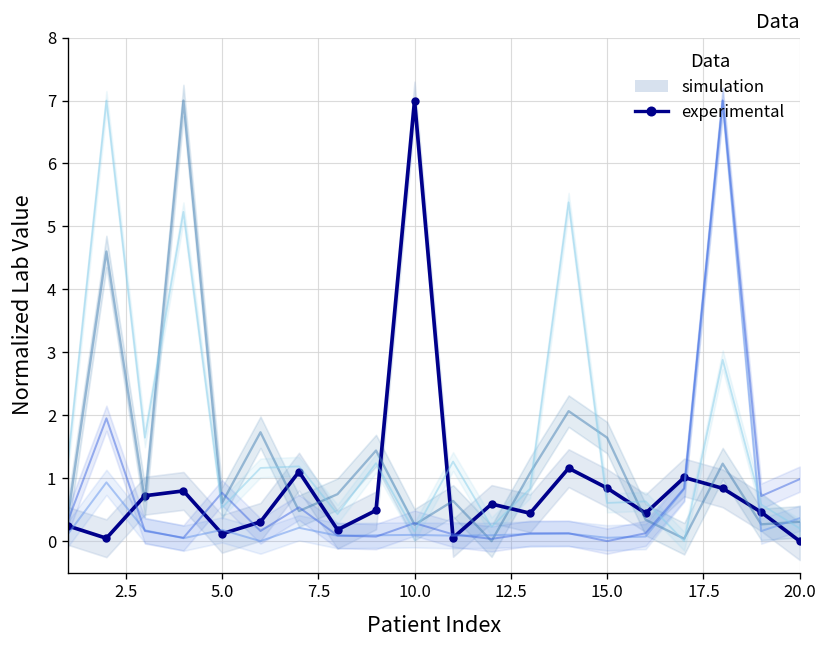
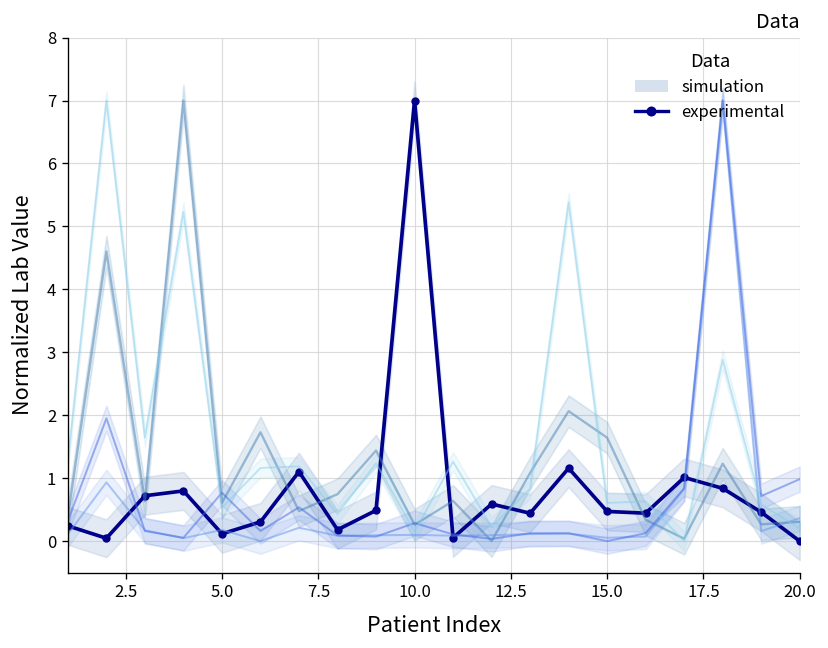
experimental, 15.0: 0.8 -> 0.5
